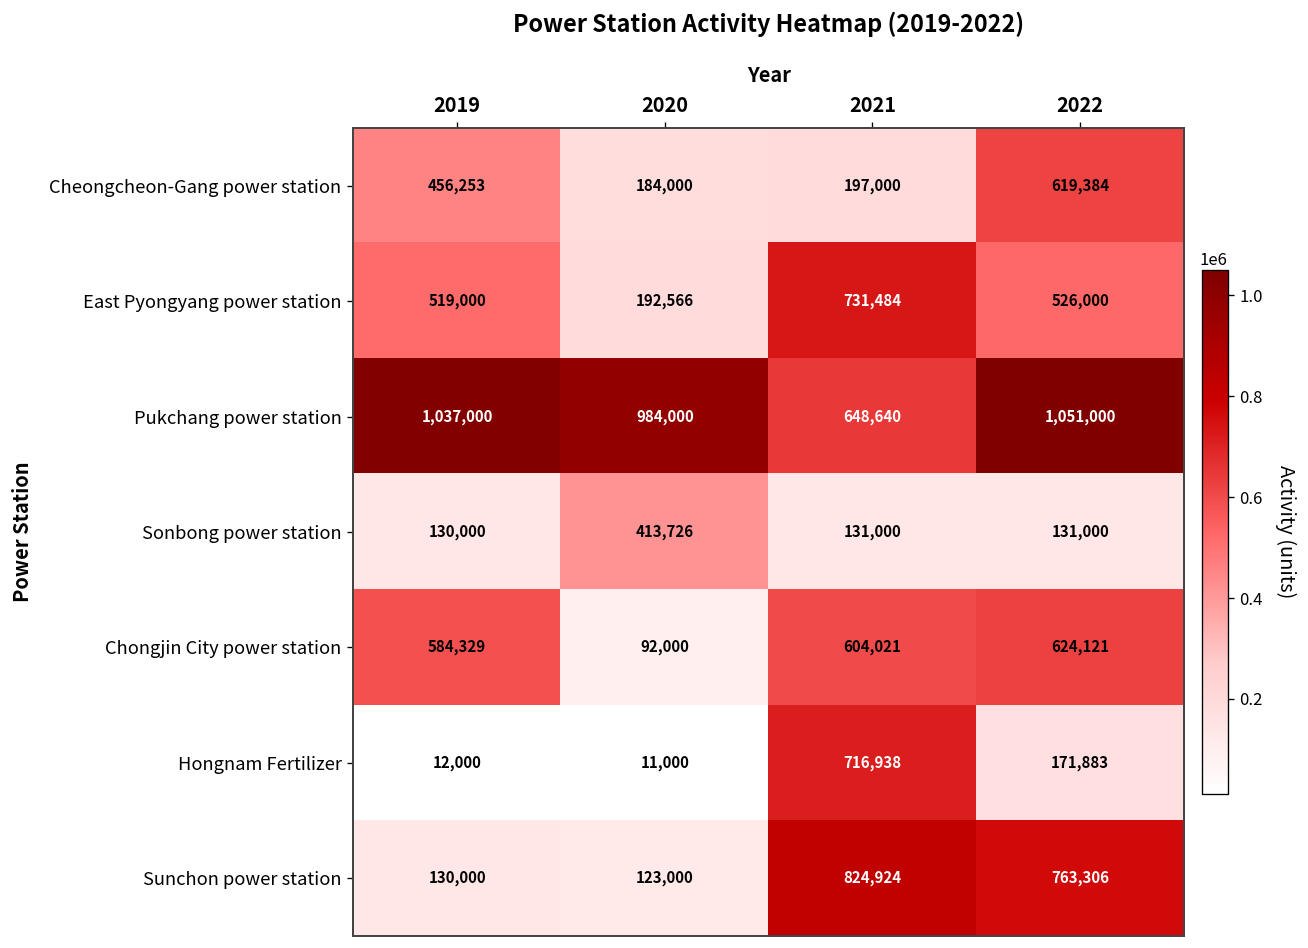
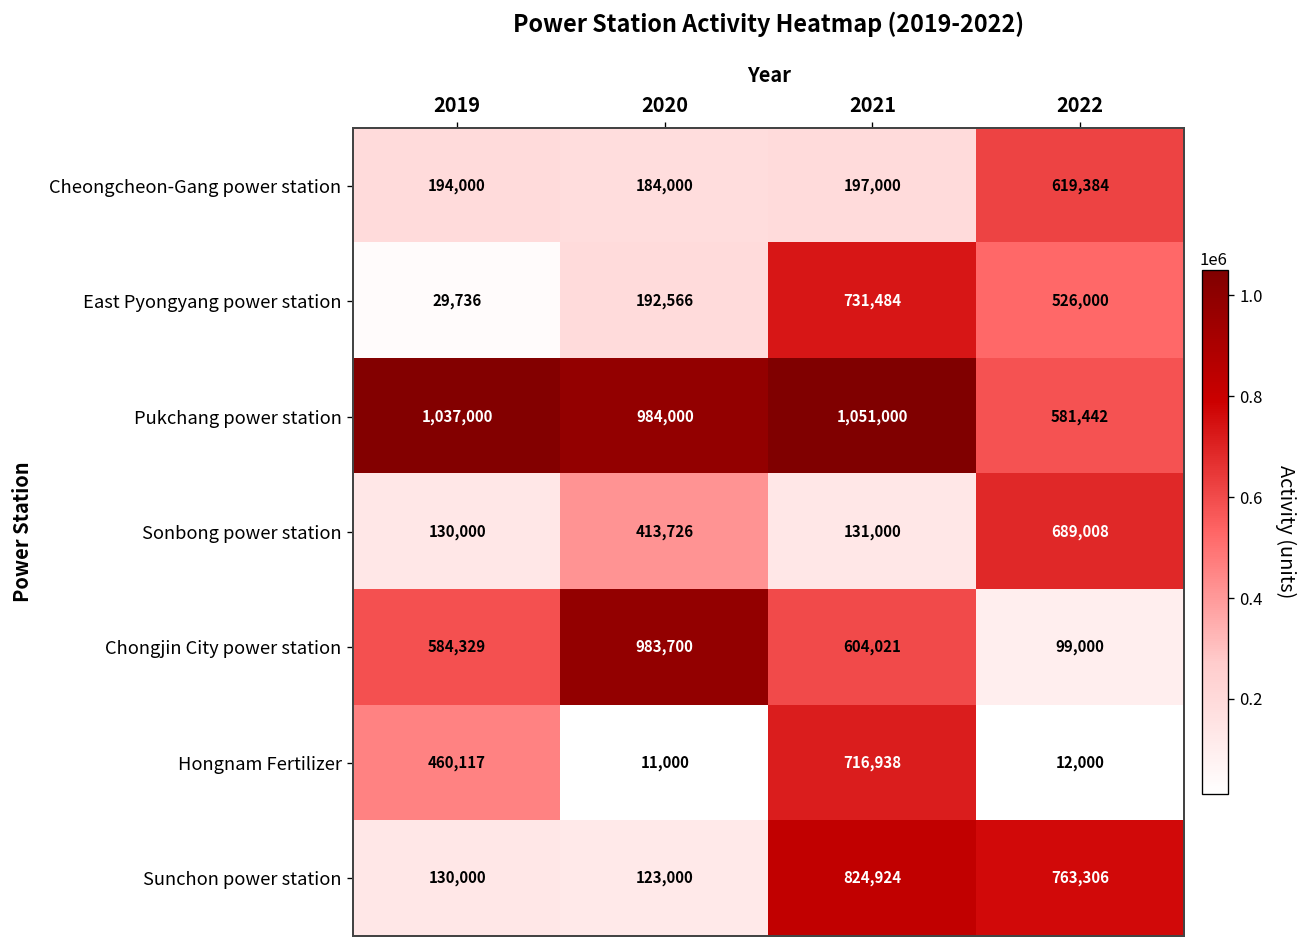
Cheongcheon-Gang power station, 2019: 456,253 -> 194,000
East Pyongyang power station, 2019: 519,000 -> 29,736
Pukchang power station, 2021: 648,640 -> 1,051,000
Pukchang power station, 2022: 1,051,000 -> 581,442
Sonbong power station, 2022: 131,000 -> 689,008
Chongjin City power station, 2020: 92,000 -> 983,700
Chongjin City power station, 2022: 624,121 -> 99,000
Hongnam Fertilizer, 2019: 12,000 -> 460,117
Hongnam Fertilizer, 2022: 171,883 -> 12,000
